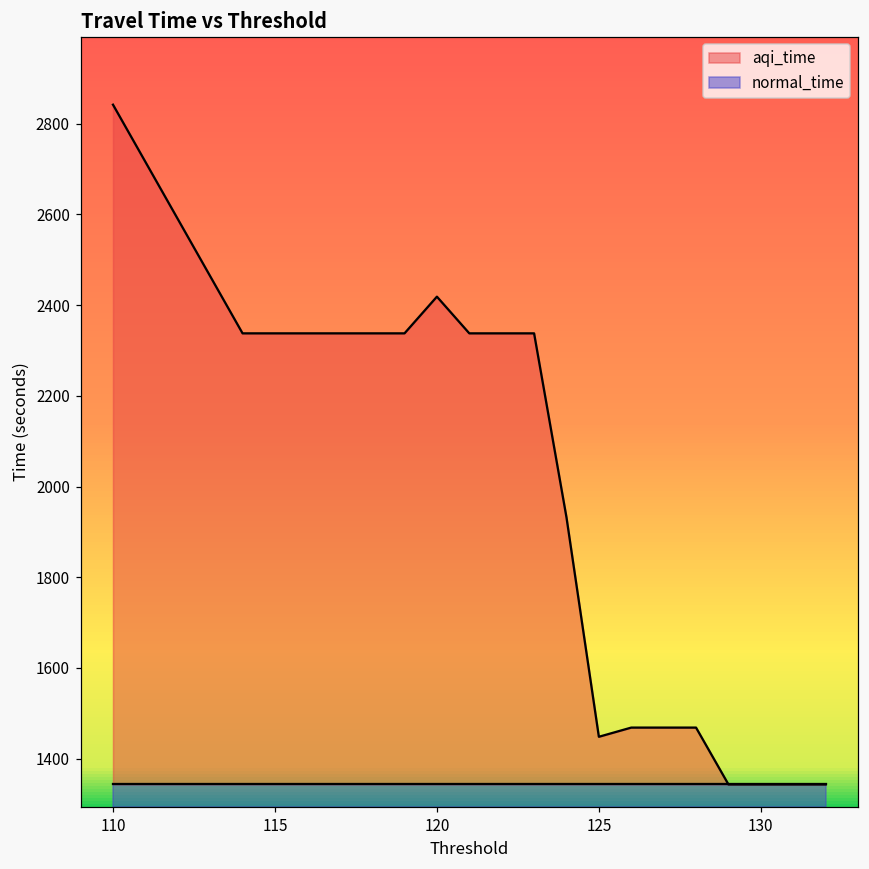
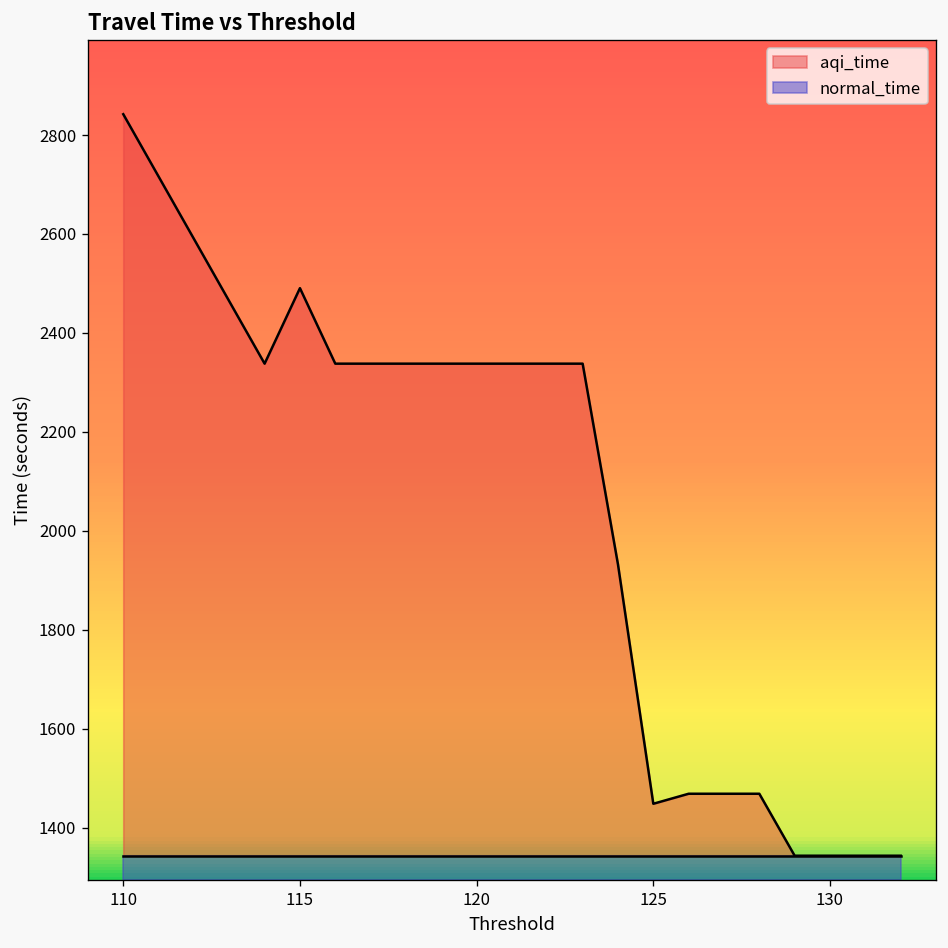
aqi_time, 115: 2340 -> 2490
aqi_time, 120: 2420 -> 2340
